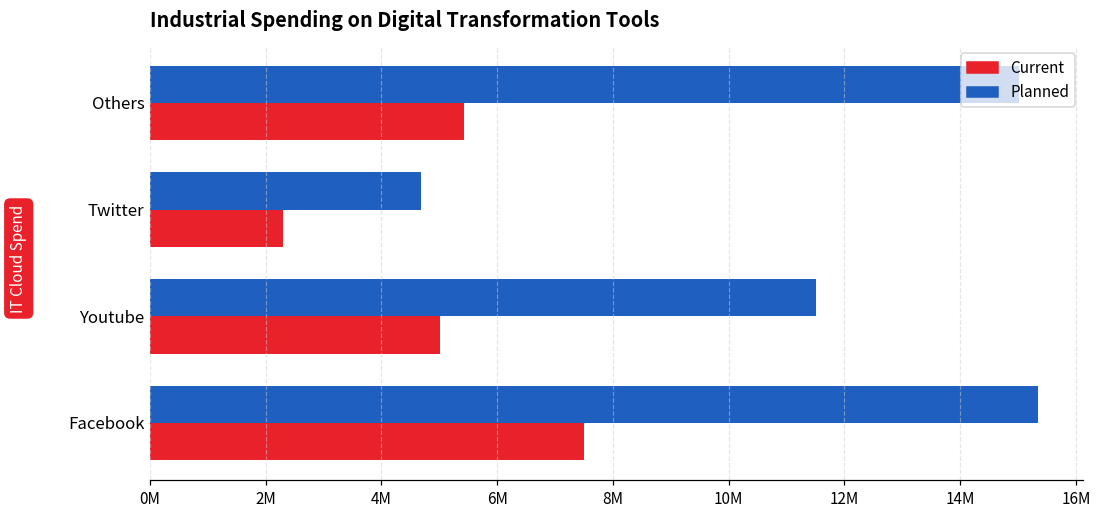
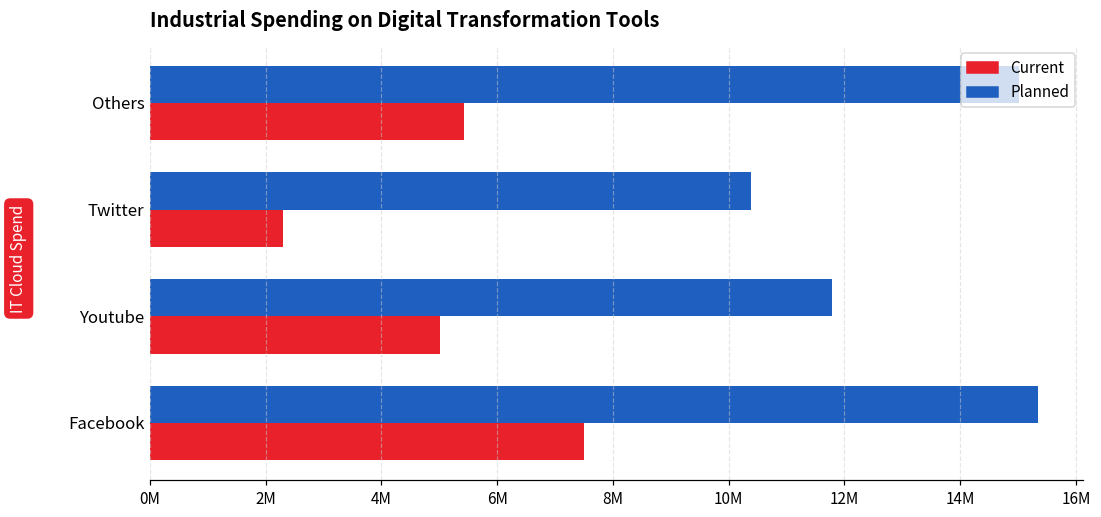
Planned, Twitter: 4700000 -> 10400000
Planned, Youtube: 11500000 -> 11800000
